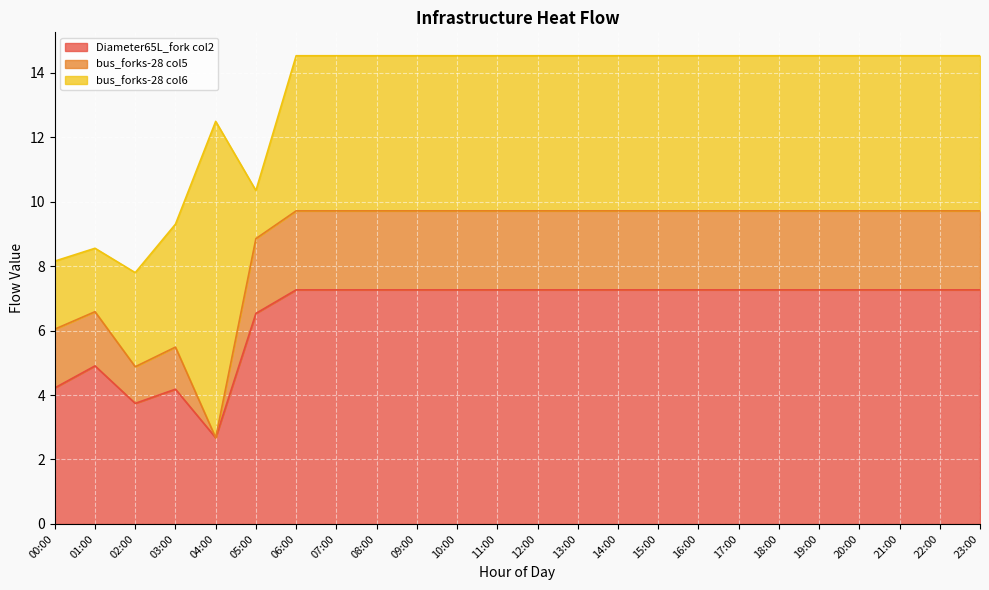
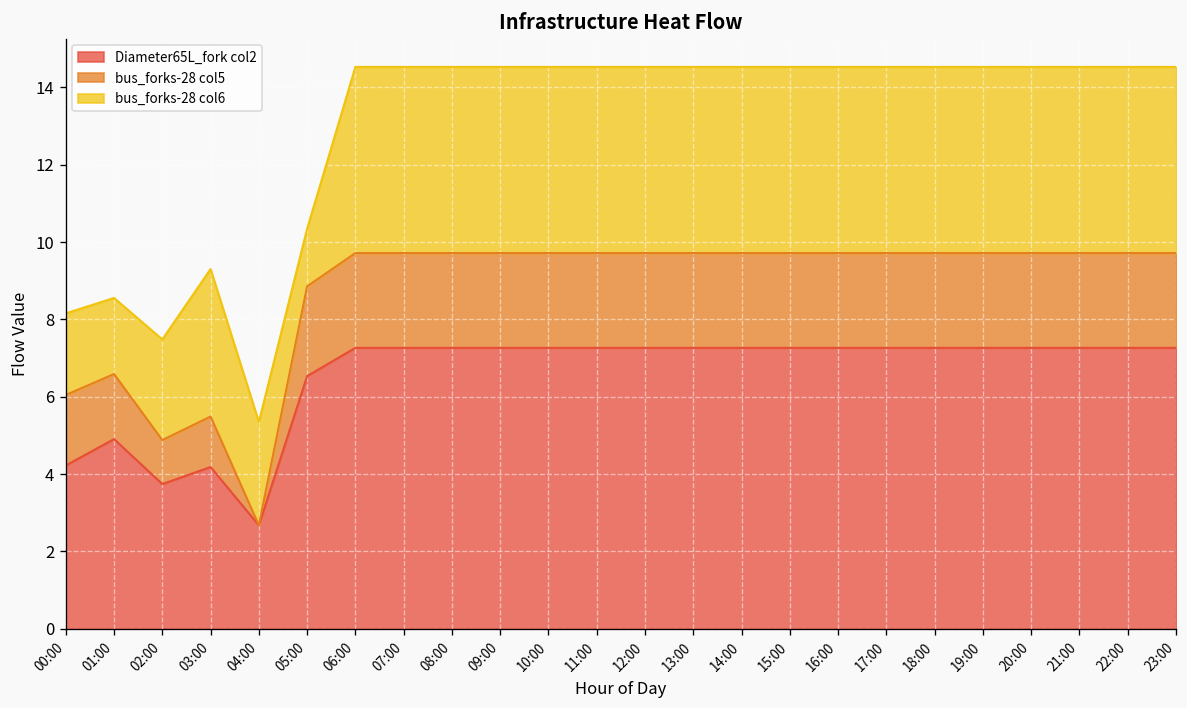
bus_forks-28 col6, 02:00: 2.9 -> 2.6
bus_forks-28 col6, 04:00: 9.8 -> 2.7
